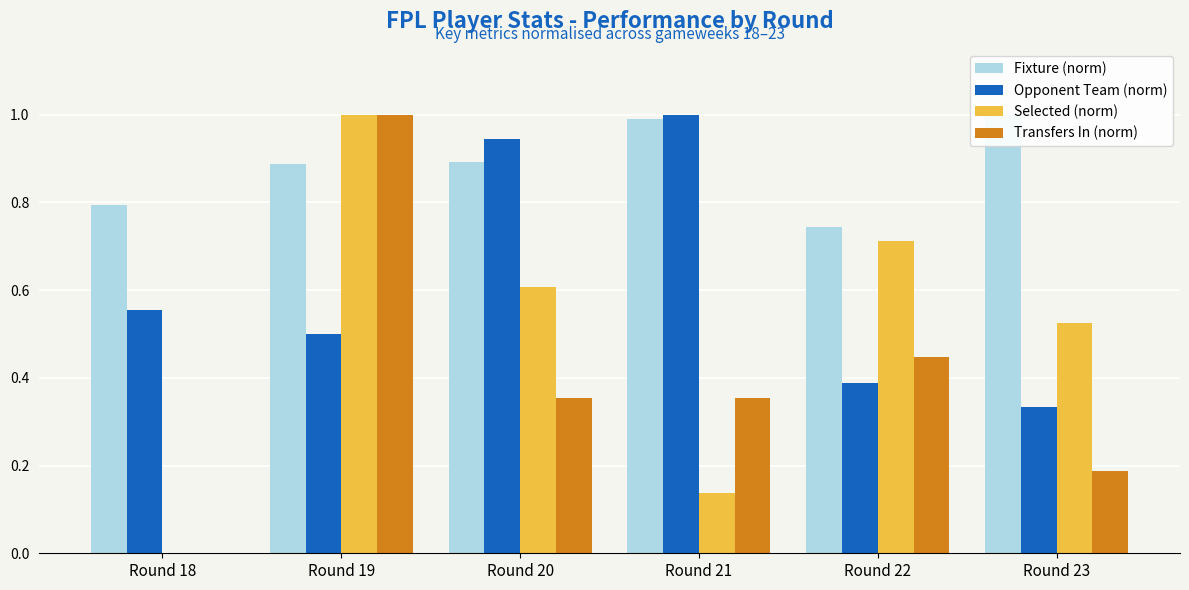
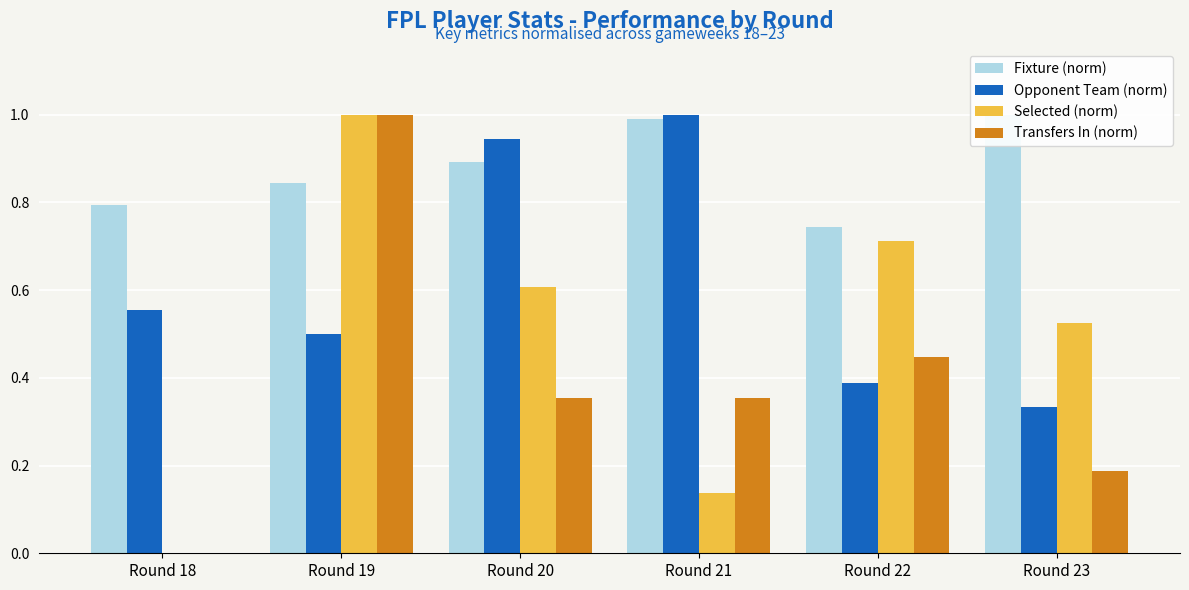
Fixture (norm), Round 19: 0.89 -> 0.84
